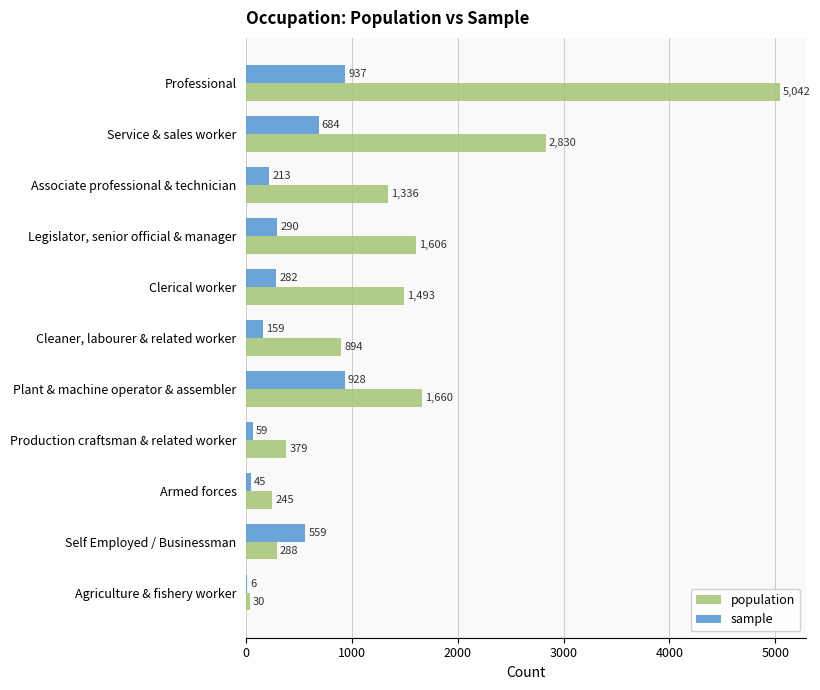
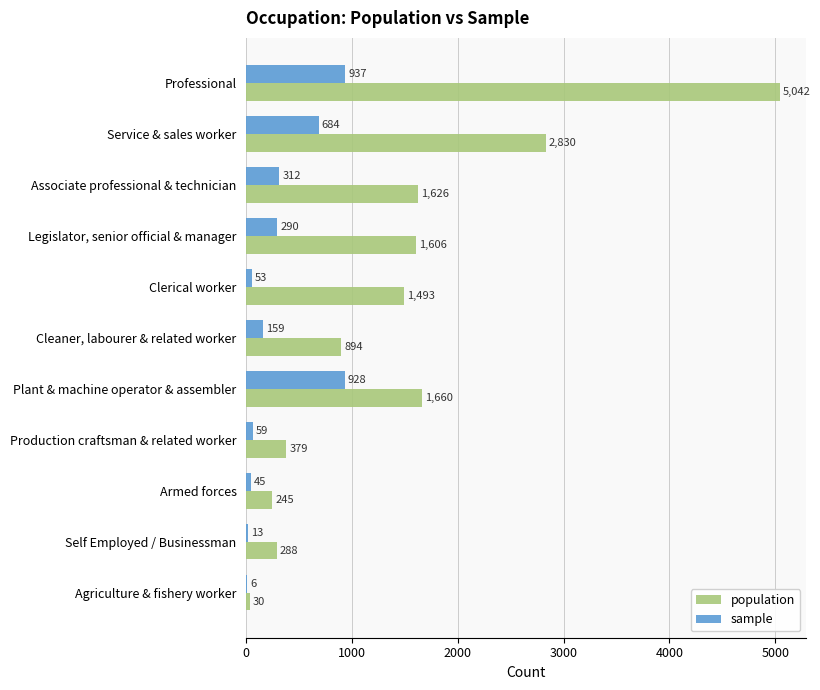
sample, Associate professional & technician: 213 -> 312
population, Associate professional & technician: 1,336 -> 1,626
sample, Clerical worker: 282 -> 53
sample, Self Employed / Businessman: 559 -> 13
